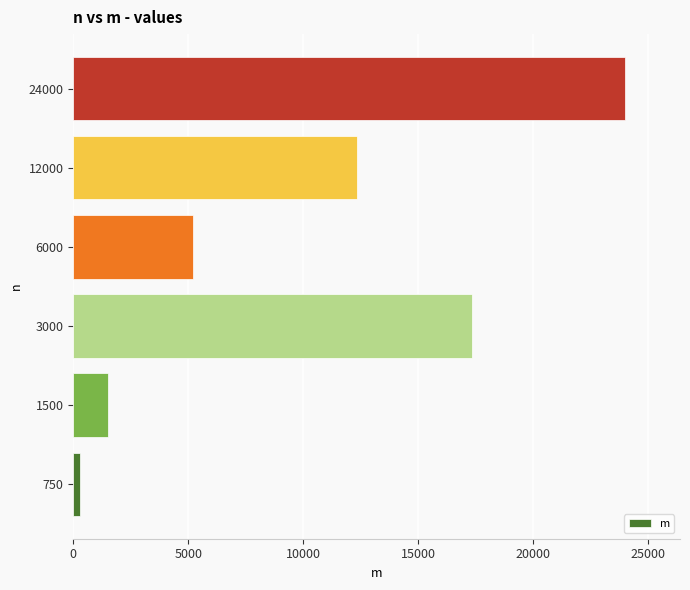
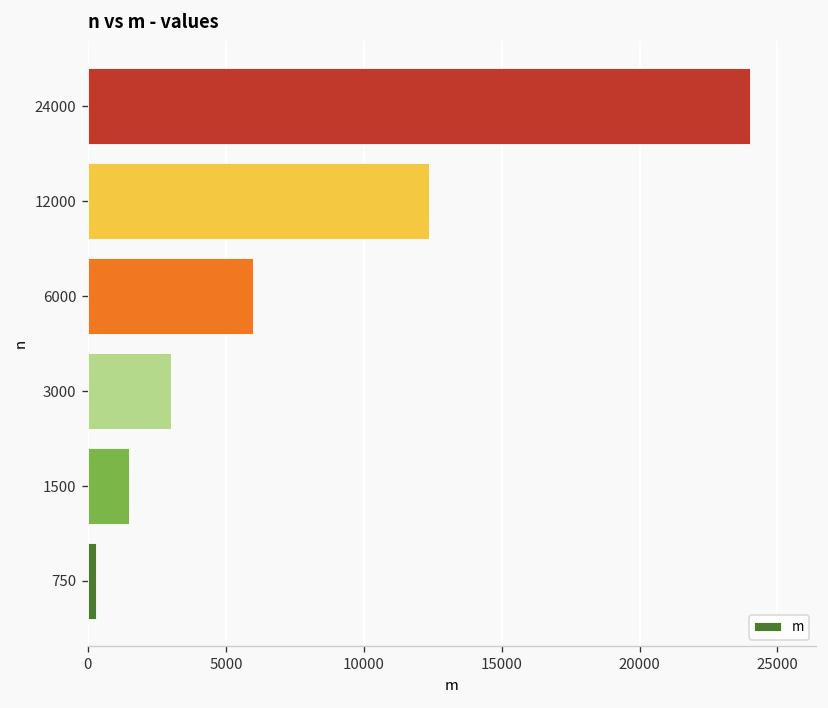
6000: 5200 -> 6000
3000: 17300 -> 3000
